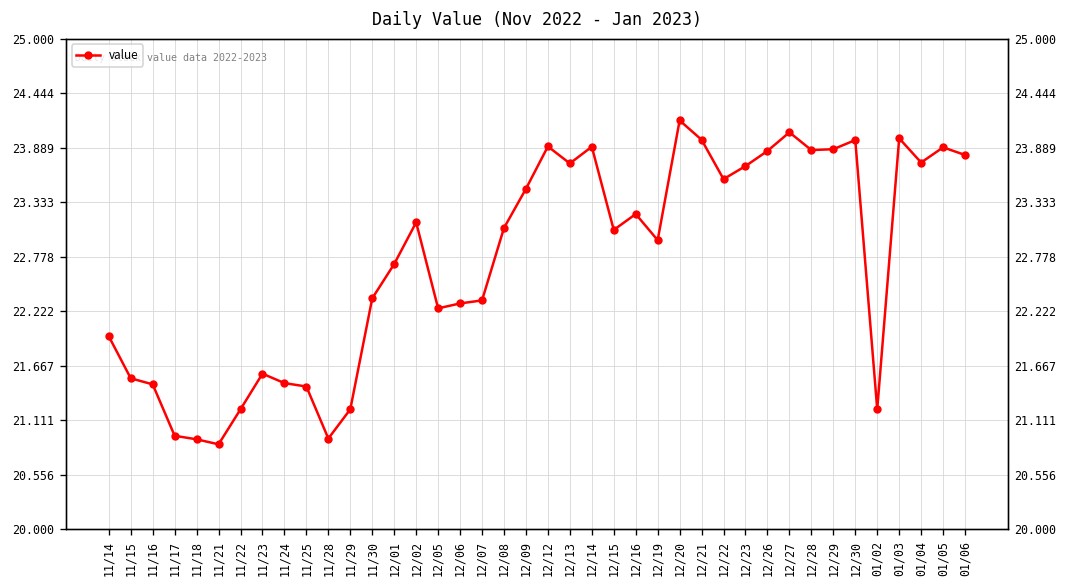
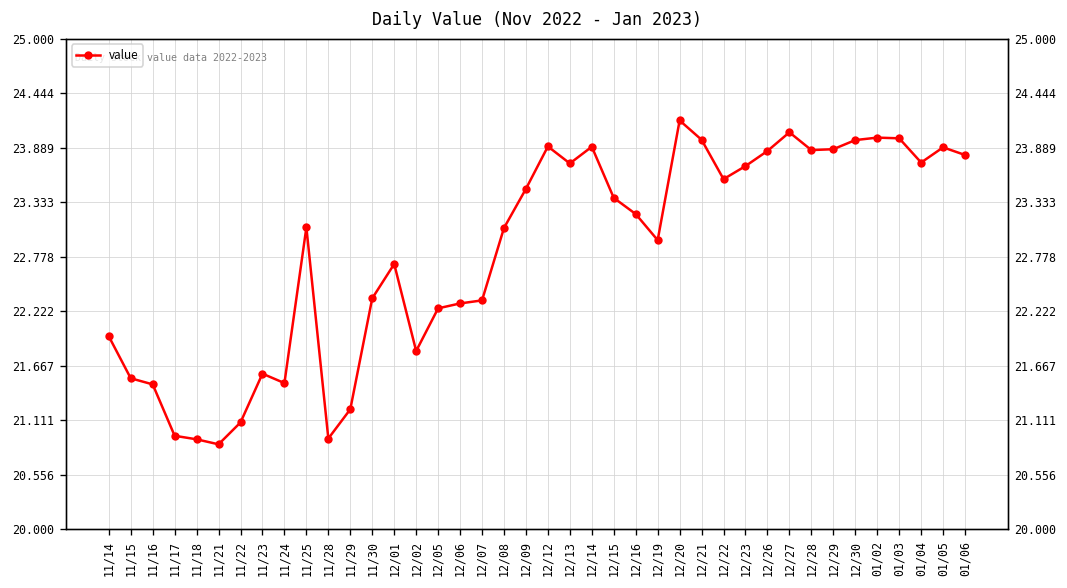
11/22: 21.2 -> 21.1
11/25: 21.5 -> 23.1
12/02: 23.1 -> 21.8
12/15: 23.0 -> 23.4
01/02: 21.2 -> 24.0
